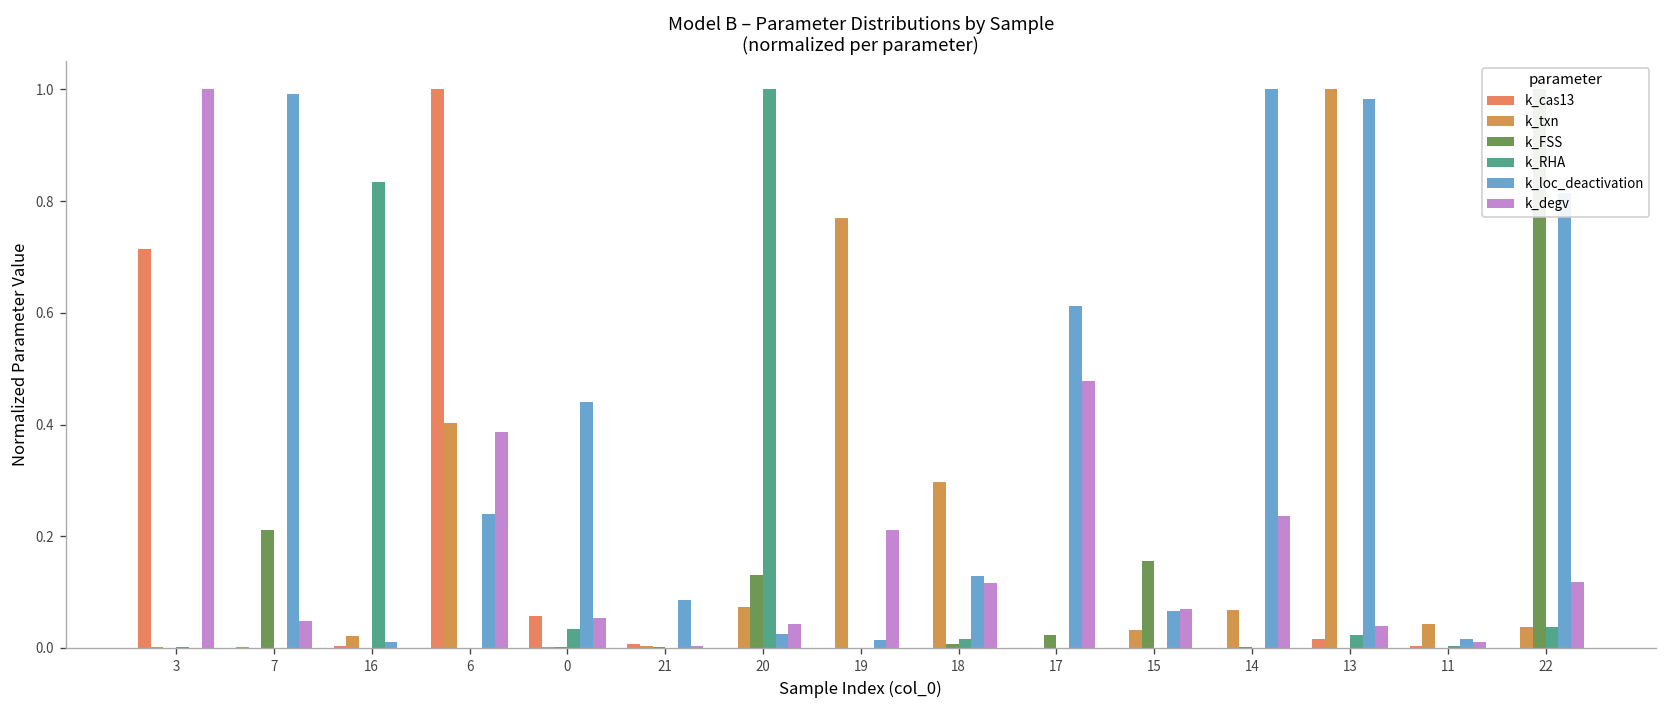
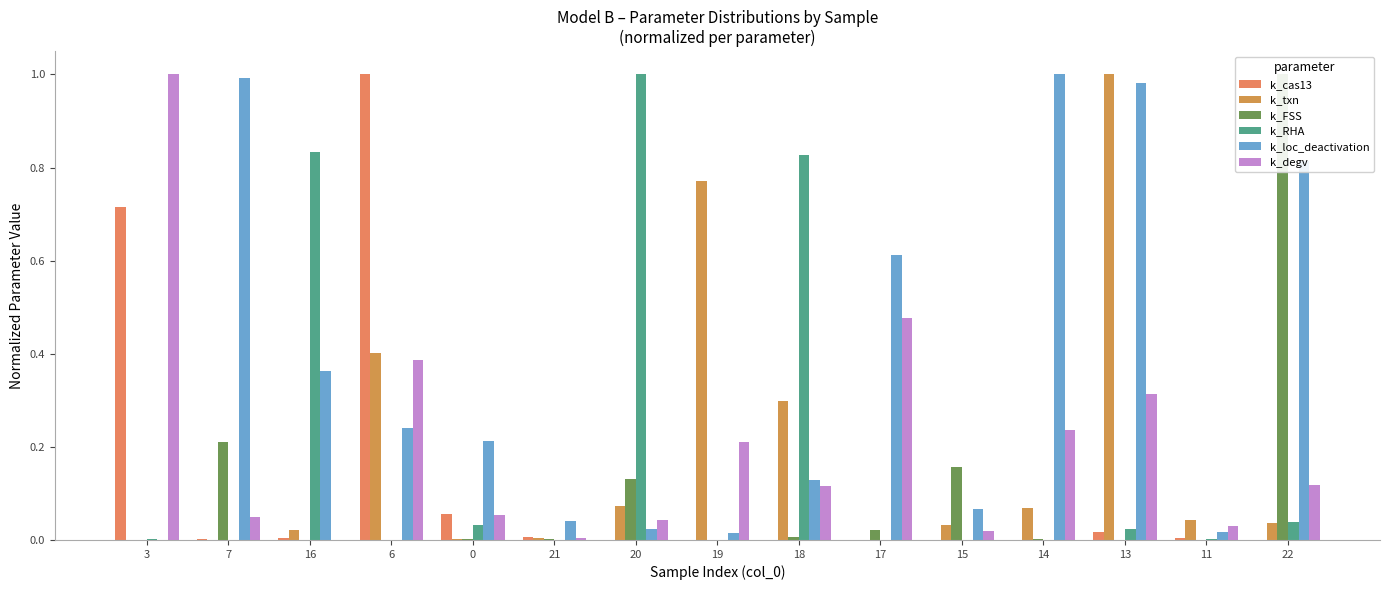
k_loc_deactivation, 16: 0.01 -> 0.36
k_loc_deactivation, 0: 0.44 -> 0.21
k_loc_deactivation, 21: 0.09 -> 0.04
k_RHA, 18: 0.02 -> 0.83
k_degv, 15: 0.07 -> 0.02
k_degv, 13: 0.04 -> 0.31
k_degv, 11: 0.01 -> 0.03
